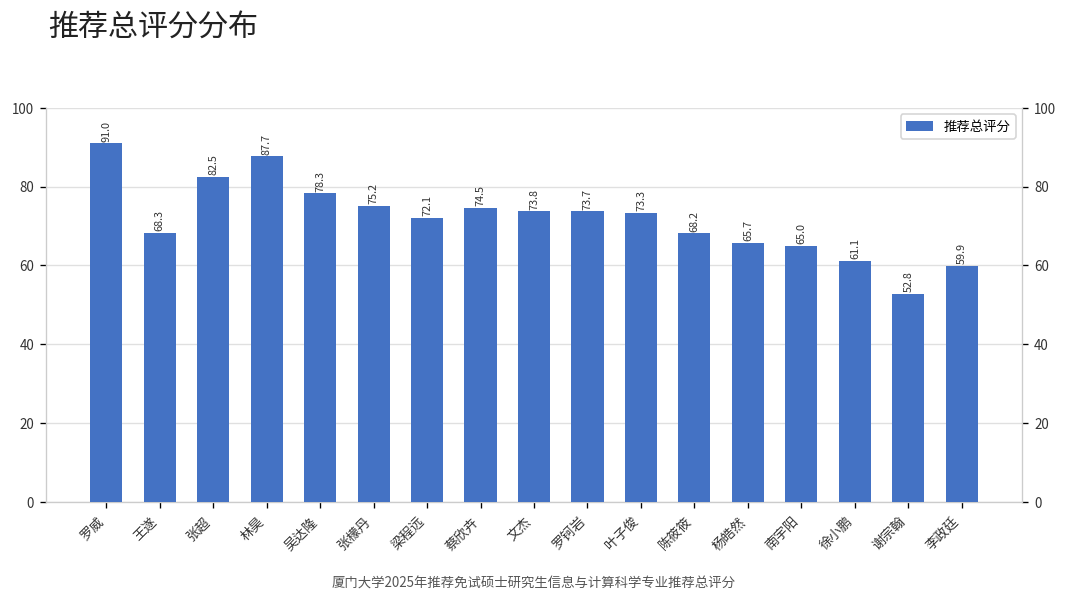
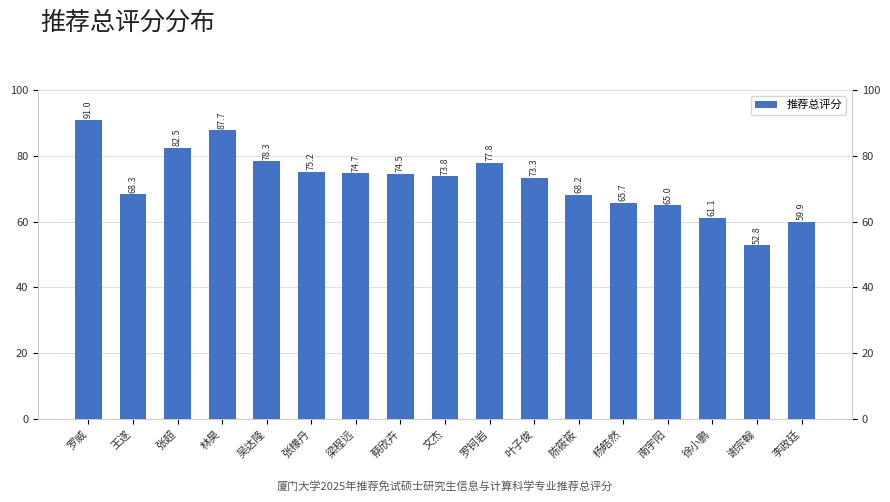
梁程远: 72.1 -> 74.7
罗钶岩: 73.7 -> 77.8
